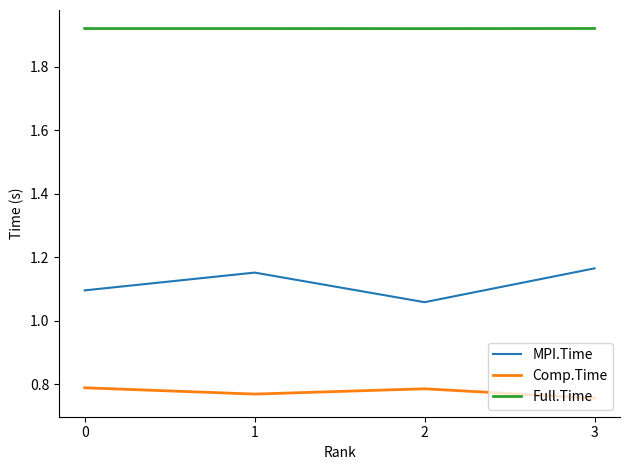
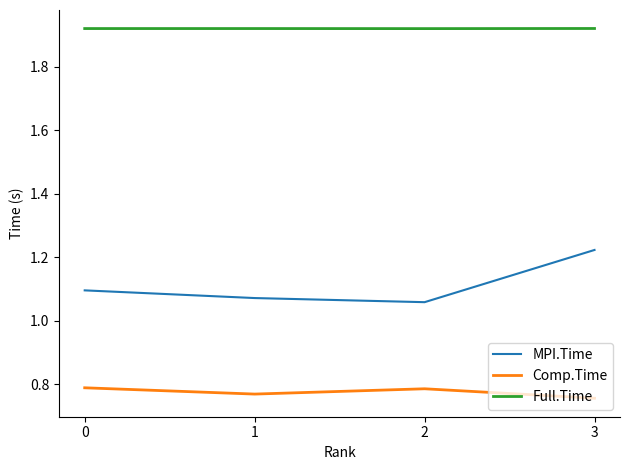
MPI.Time, 1: 1.15 -> 1.07
MPI.Time, 3: 1.16 -> 1.22
